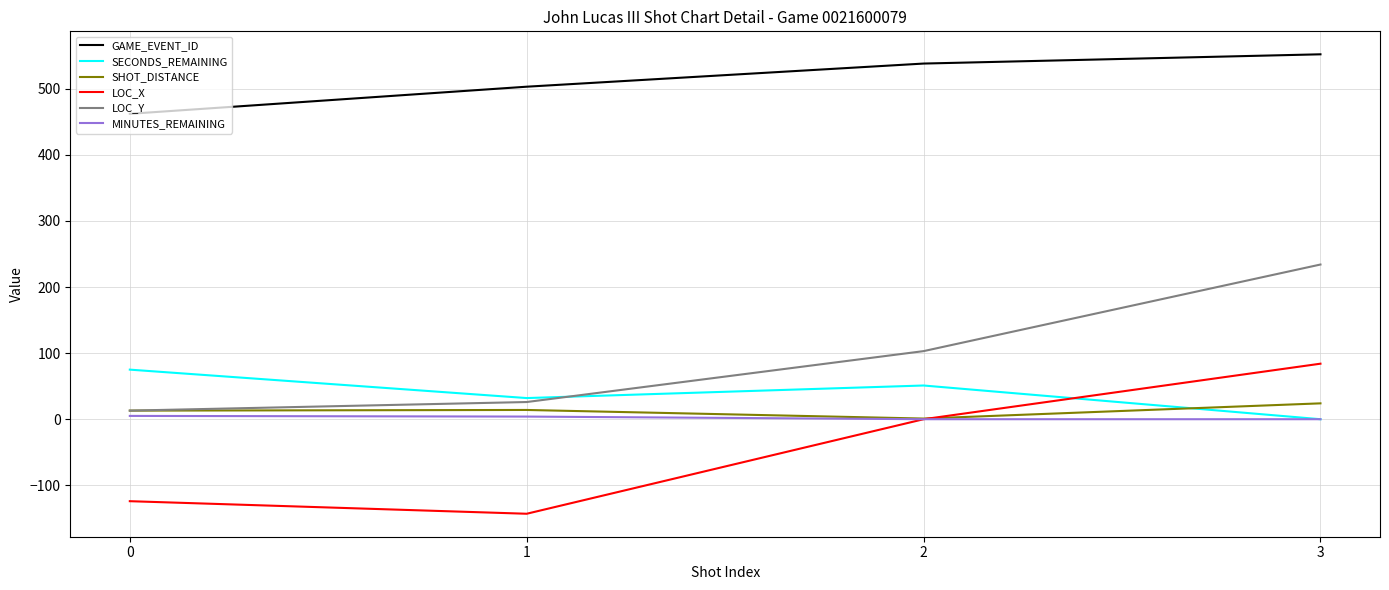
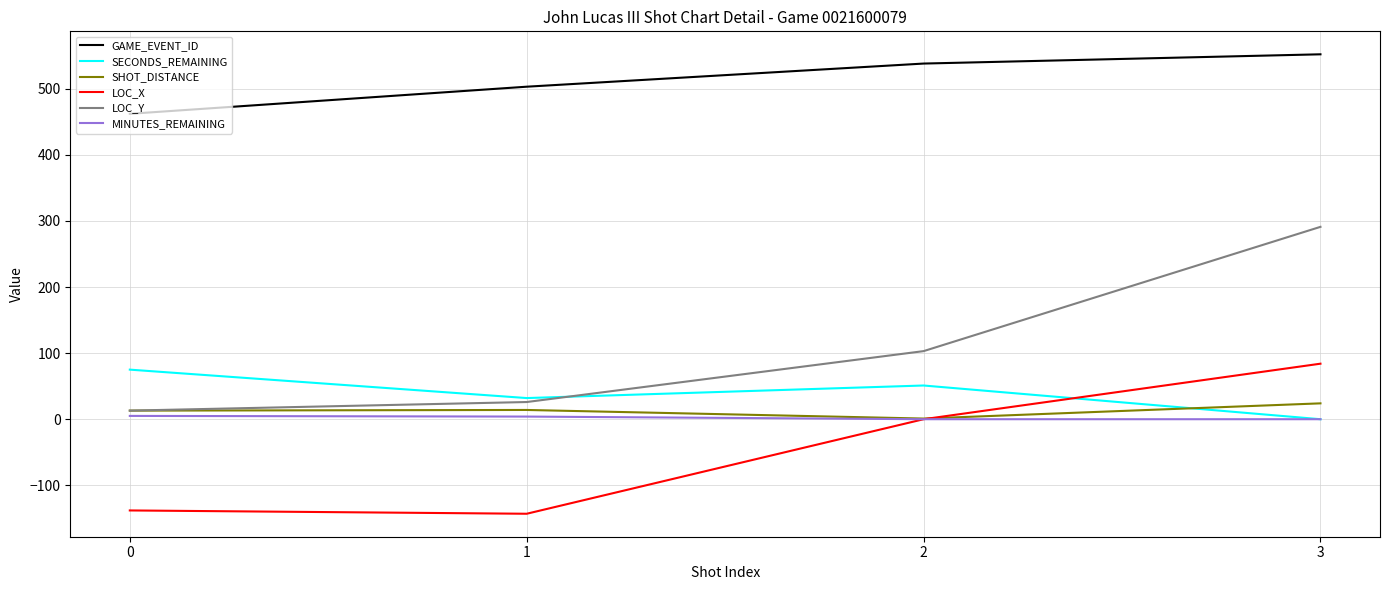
LOC_X, 0: -120 -> -140
LOC_Y, 3: 230 -> 290
